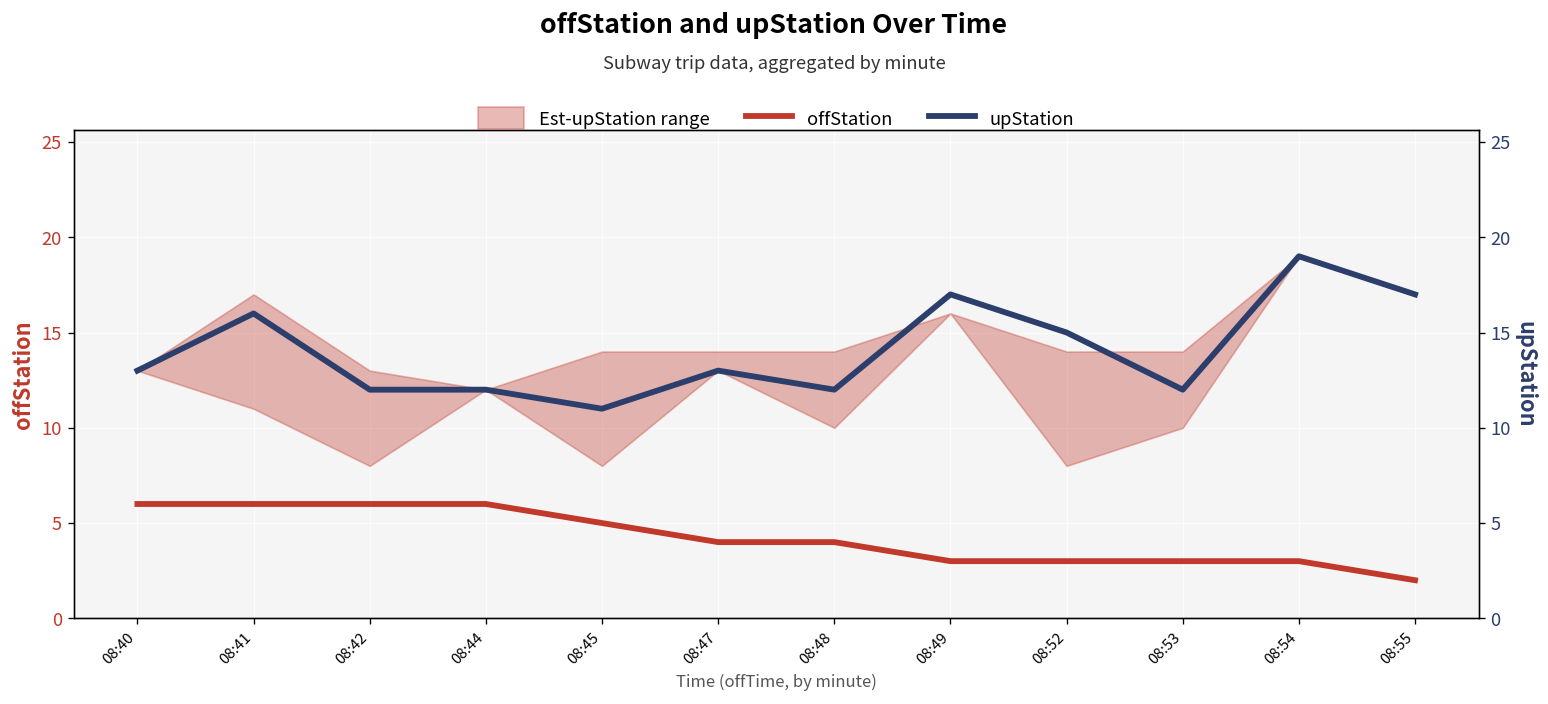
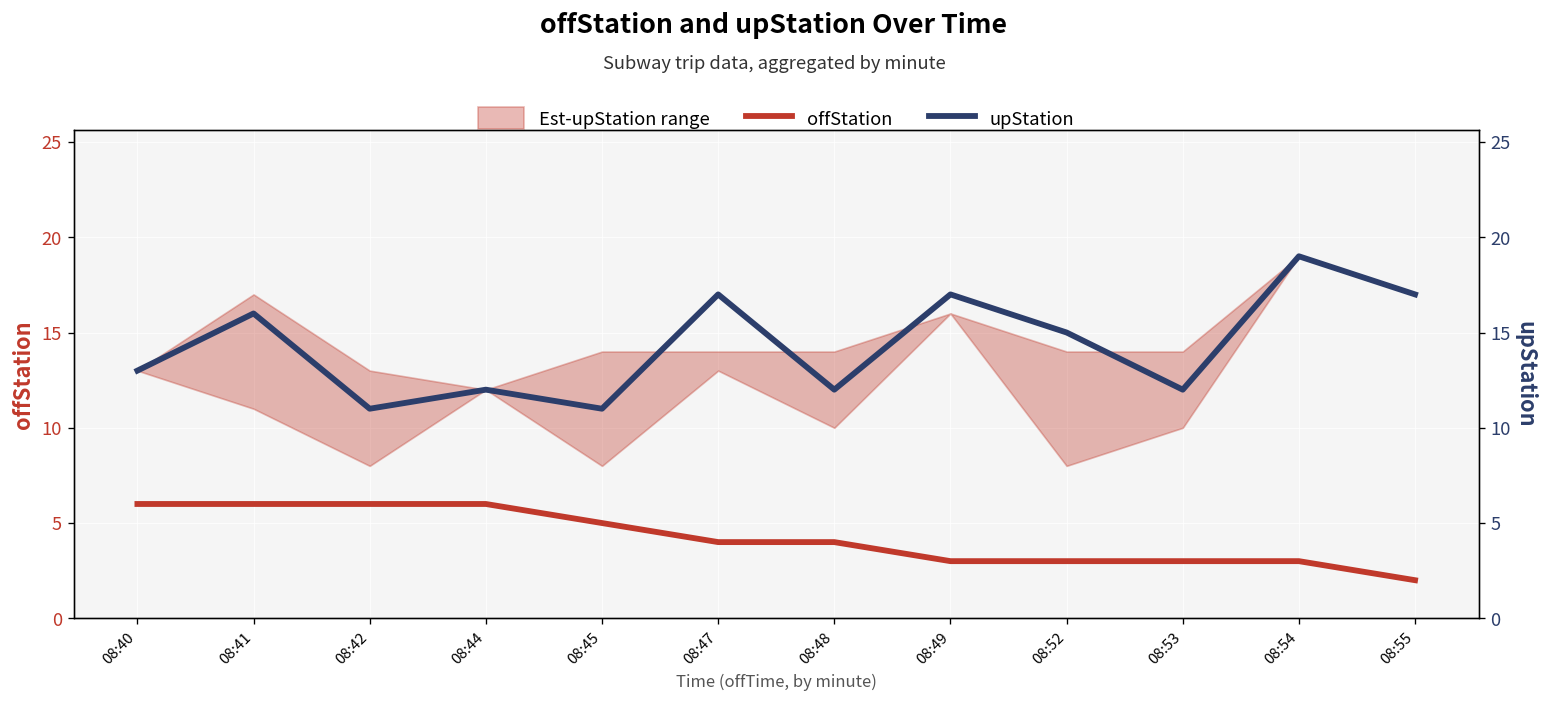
upStation, 08:42: 12 -> 11
upStation, 08:47: 13 -> 17
